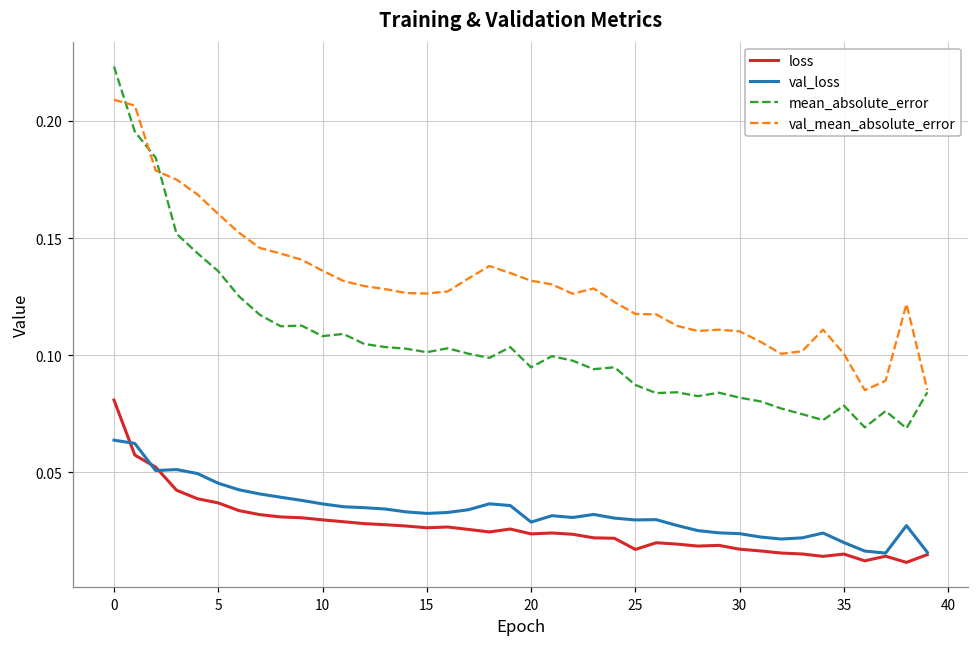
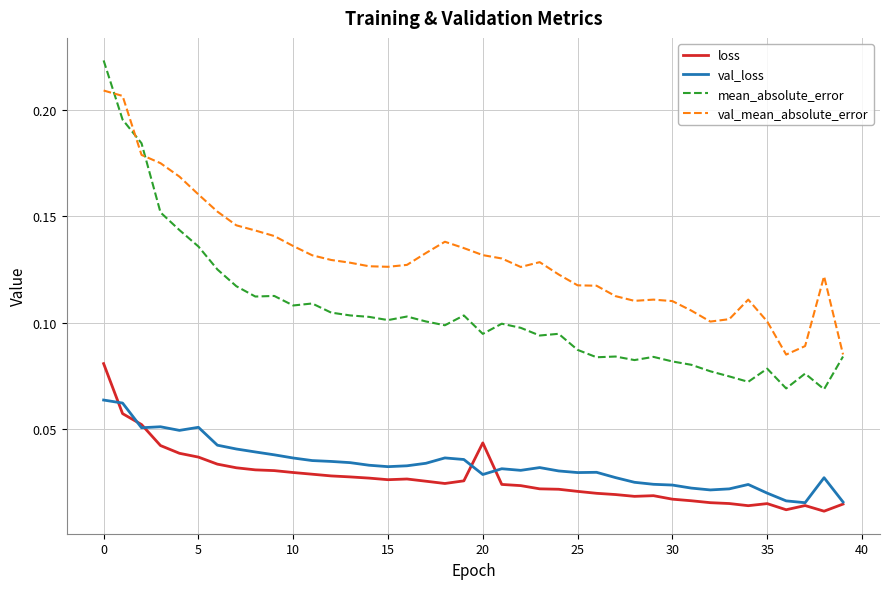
val_loss, 5: 0.045 -> 0.051
loss, 20: 0.024 -> 0.044
loss, 25: 0.017 -> 0.021
